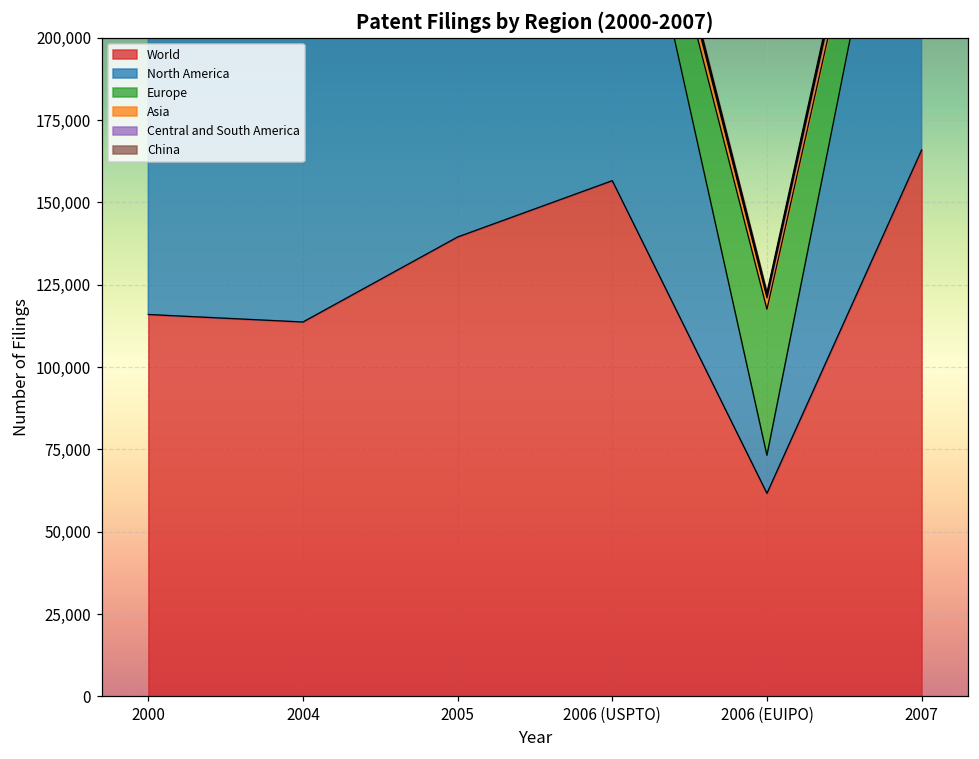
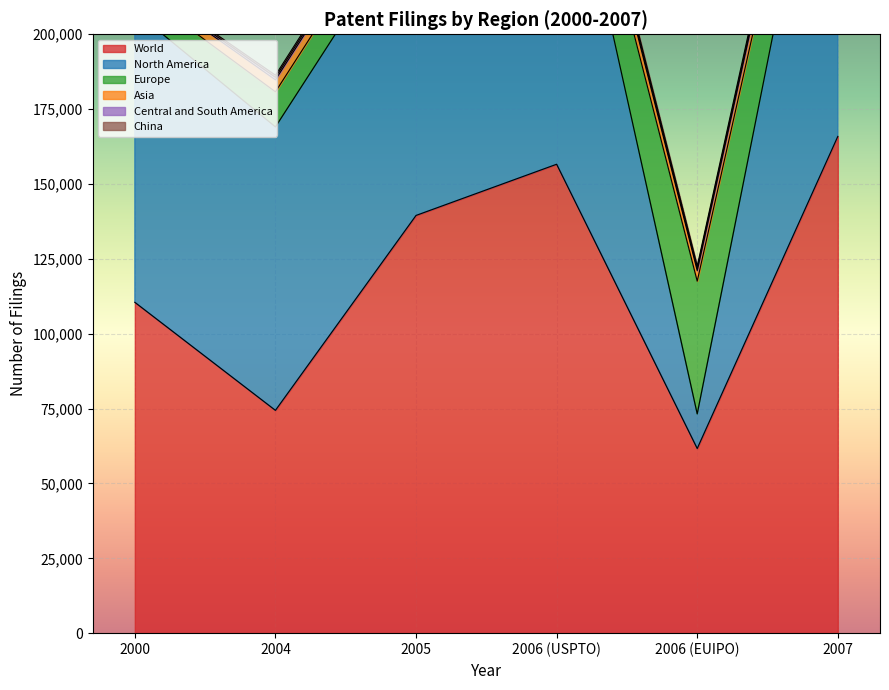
World, 2000: 116,000 -> 110,000
World, 2004: 114,000 -> 74,000
